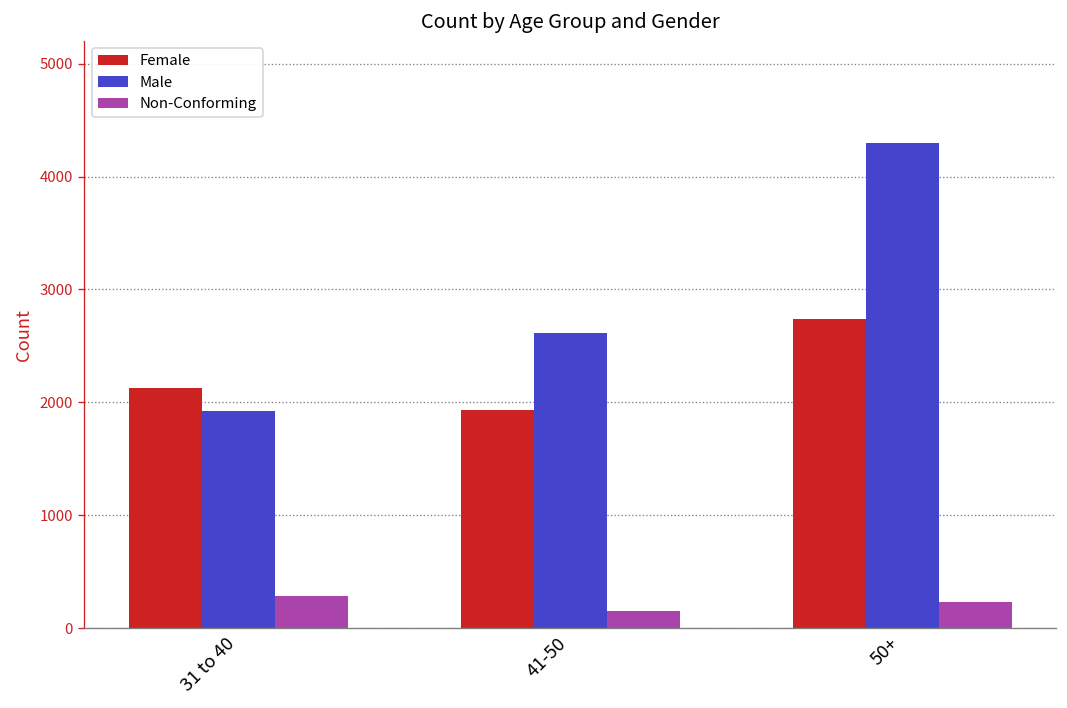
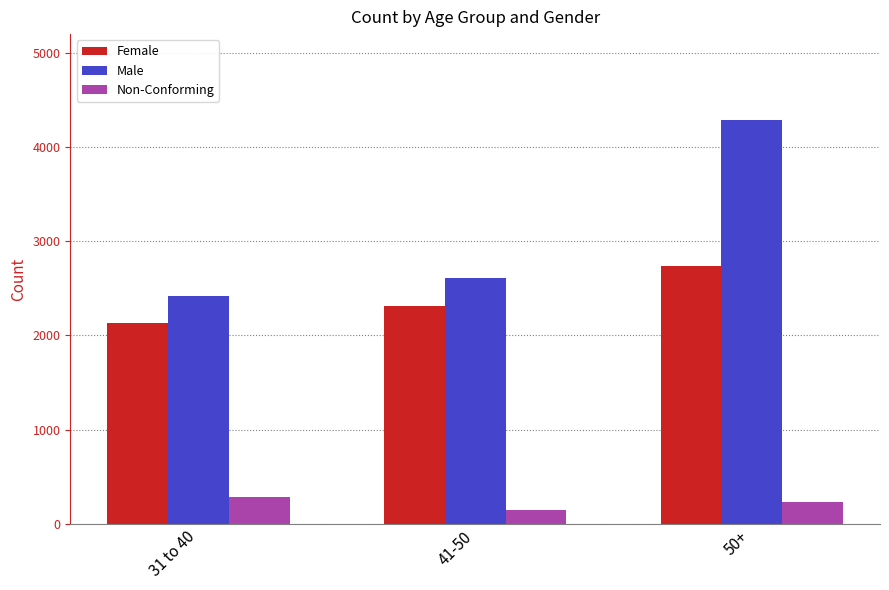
Male, 31 to 40: 1900 -> 2400
Female, 41-50: 1900 -> 2300
